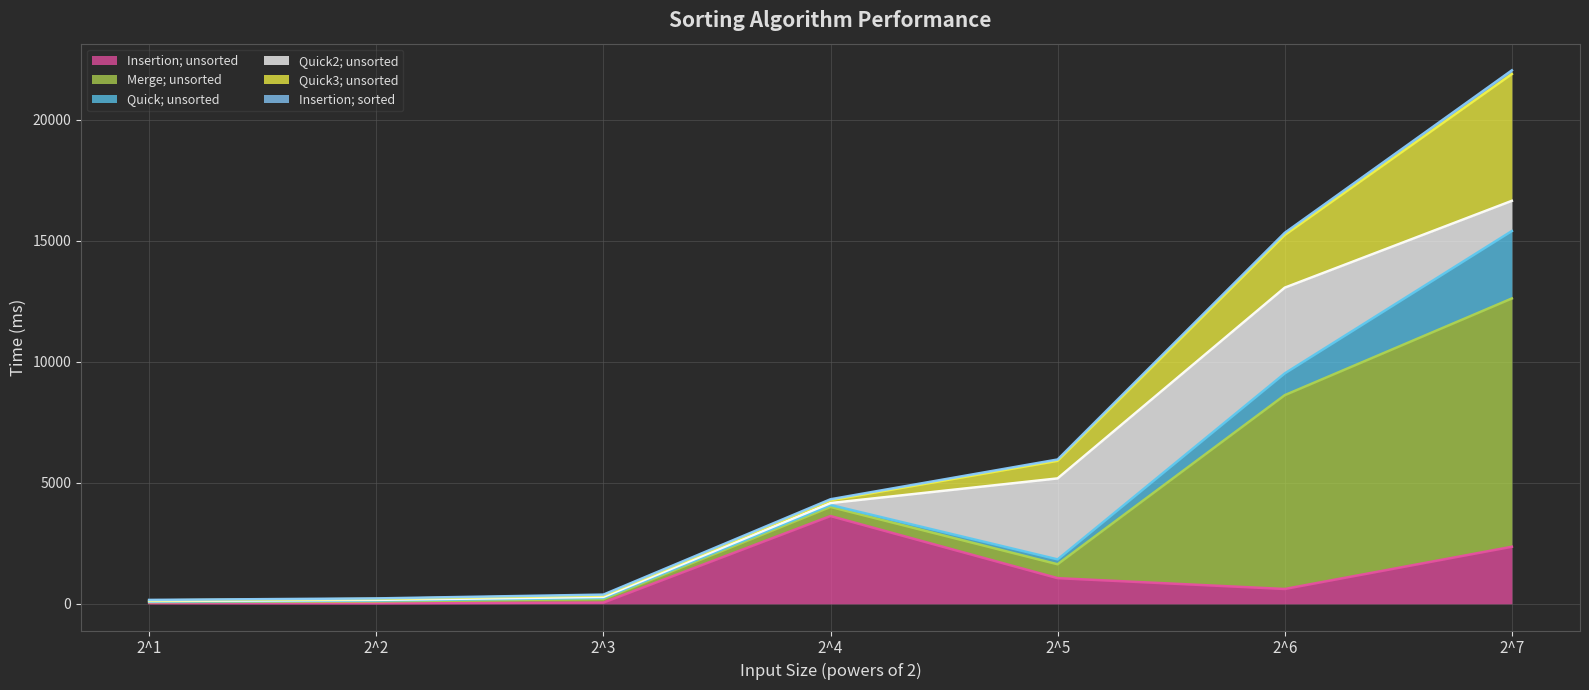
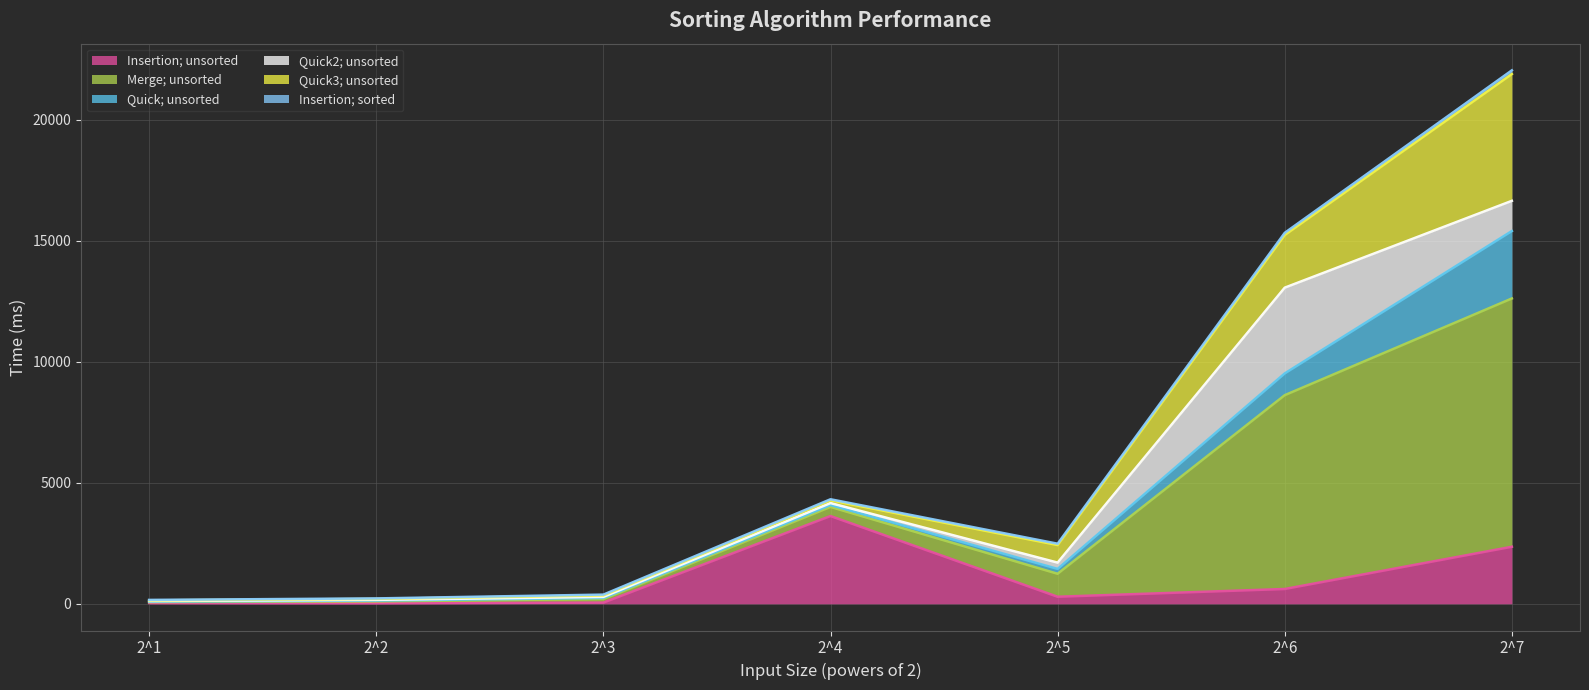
Insertion; unsorted, 2^5: 1100 -> 300
Merge; unsorted, 2^5: 600 -> 900
Quick2; unsorted, 2^5: 3300 -> 300
